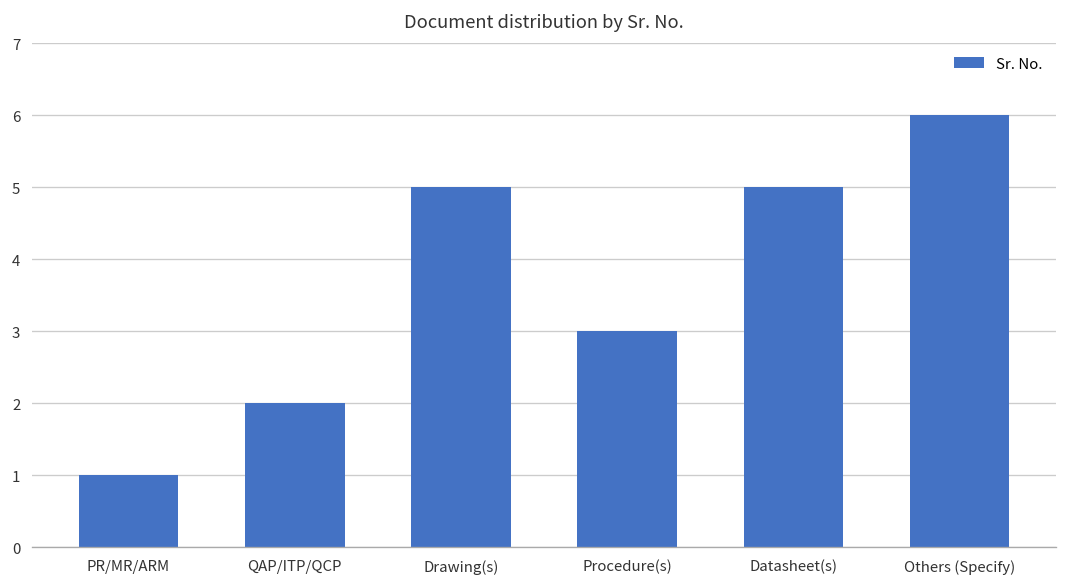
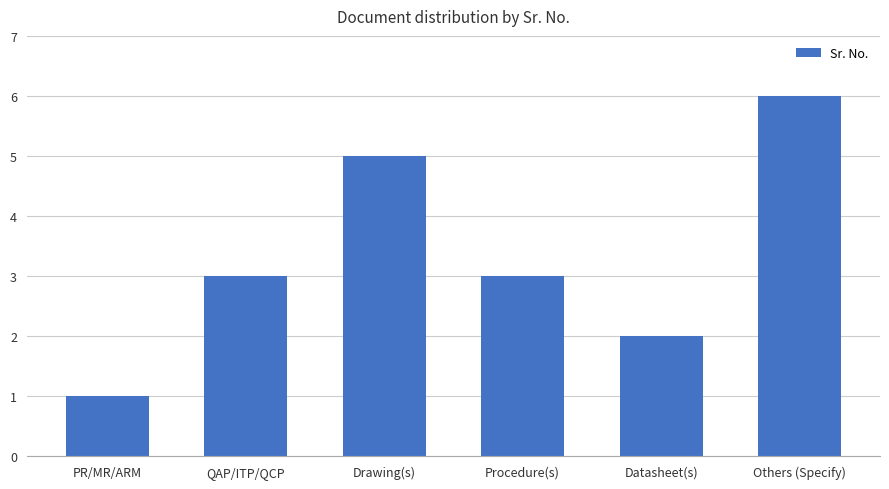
QAP/ITP/QCP: 2 -> 3
Datasheet(s): 5 -> 2
